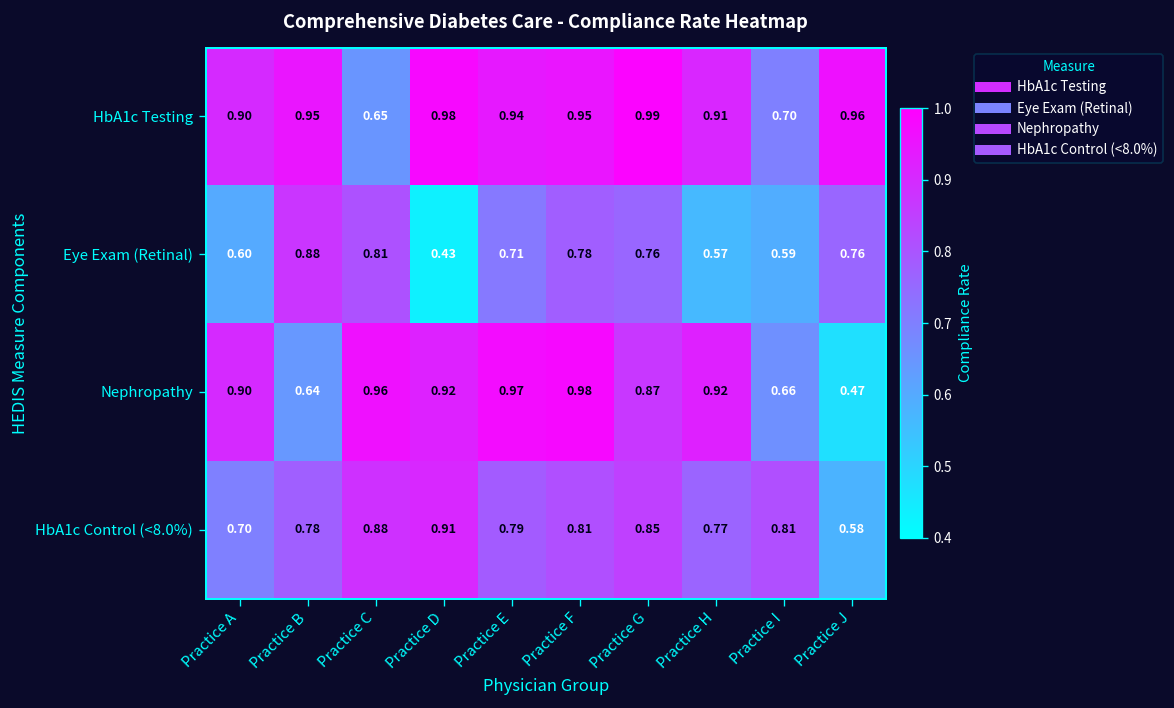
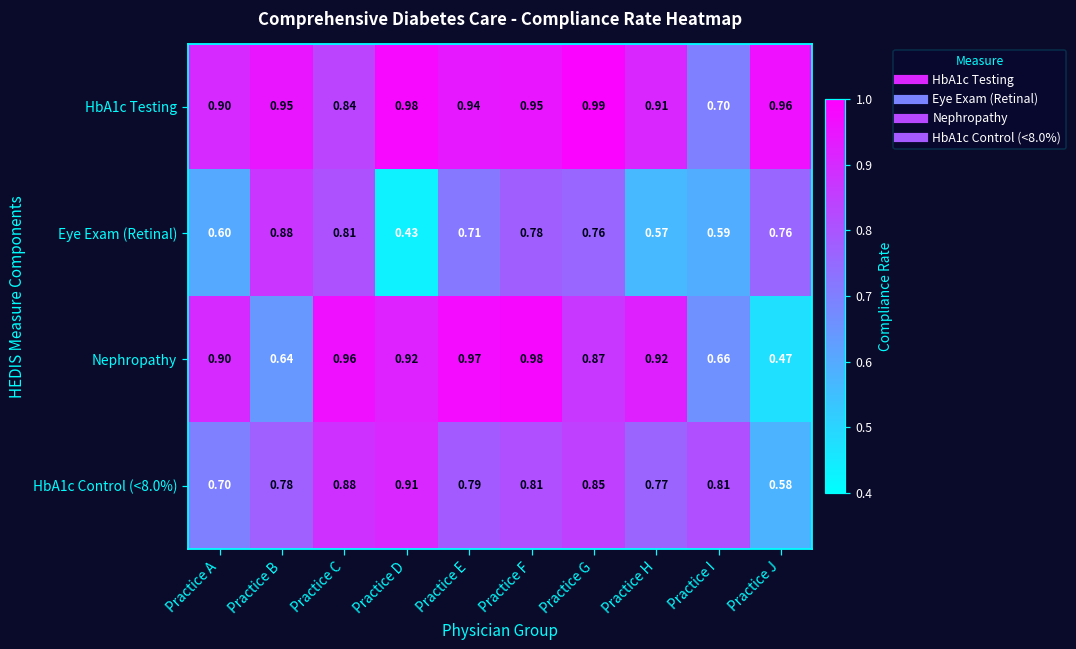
HbA1c Testing, Practice C: 0.65 -> 0.84
